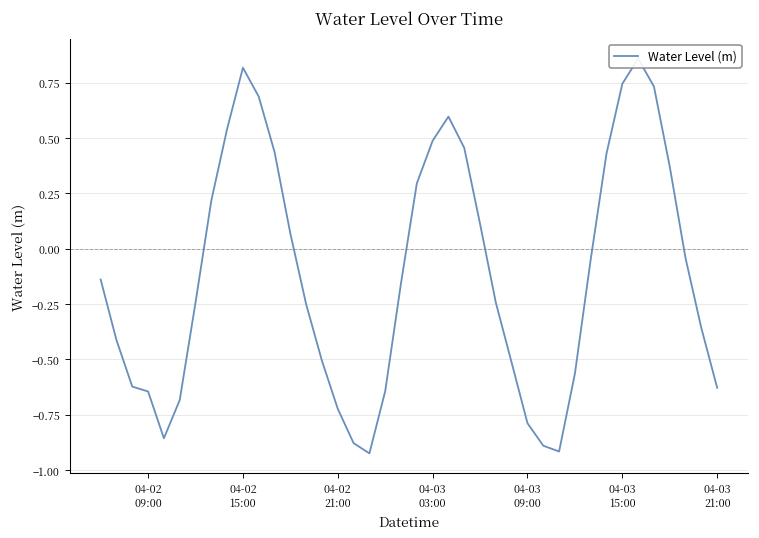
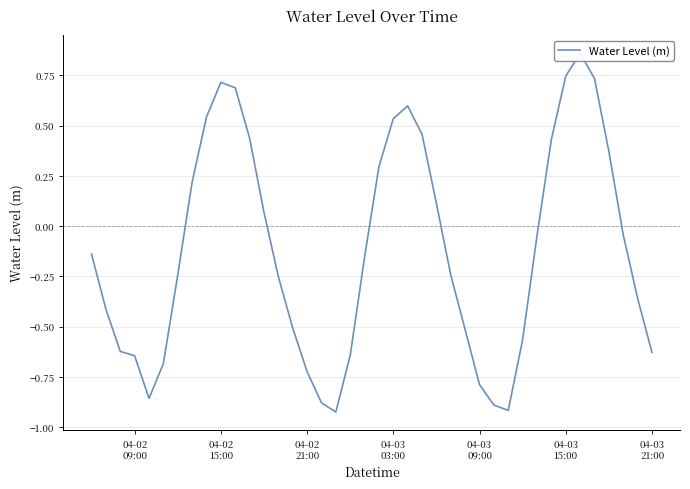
04-02 15:00: 0.82 -> 0.71
04-03 03:00: 0.49 -> 0.53
